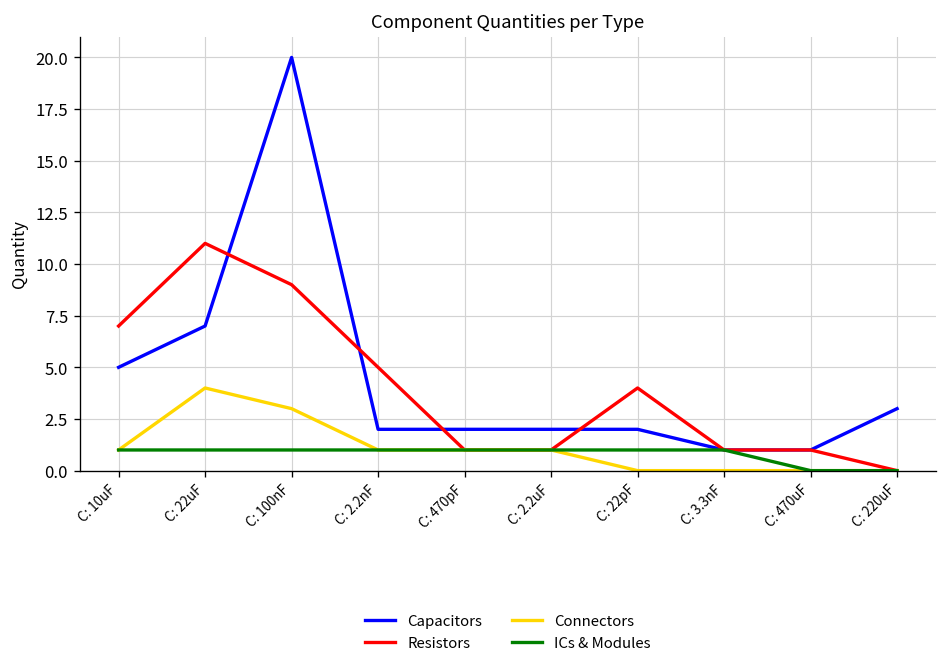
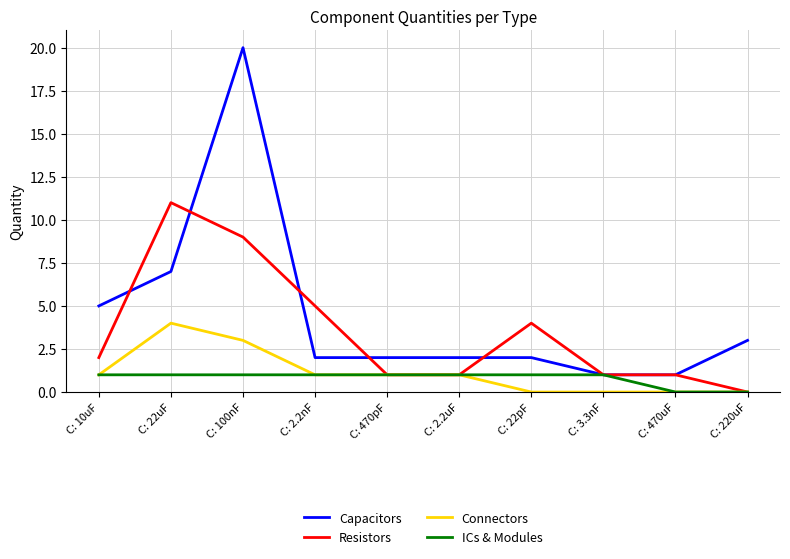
Resistors, C: 10uF: 7 -> 2
